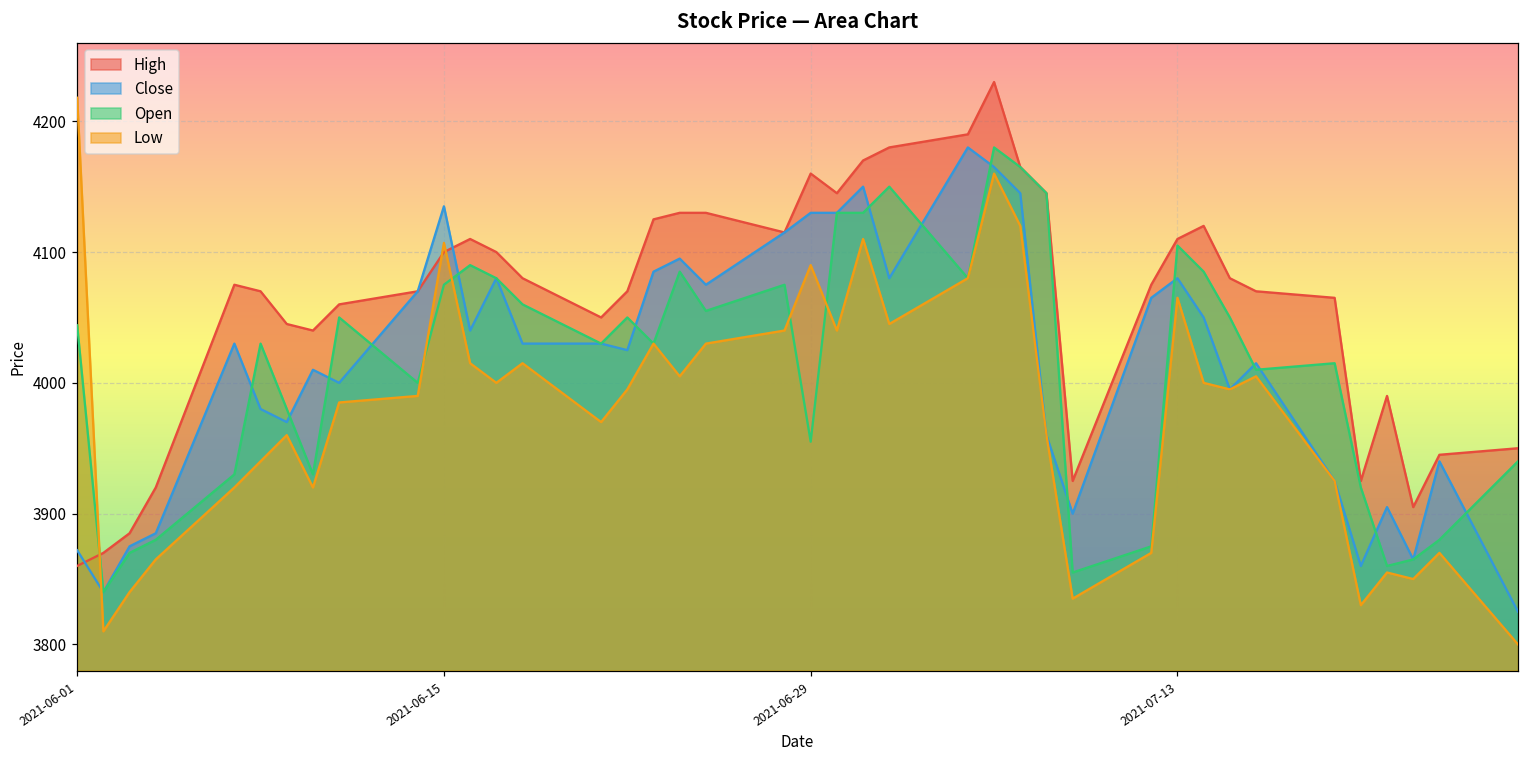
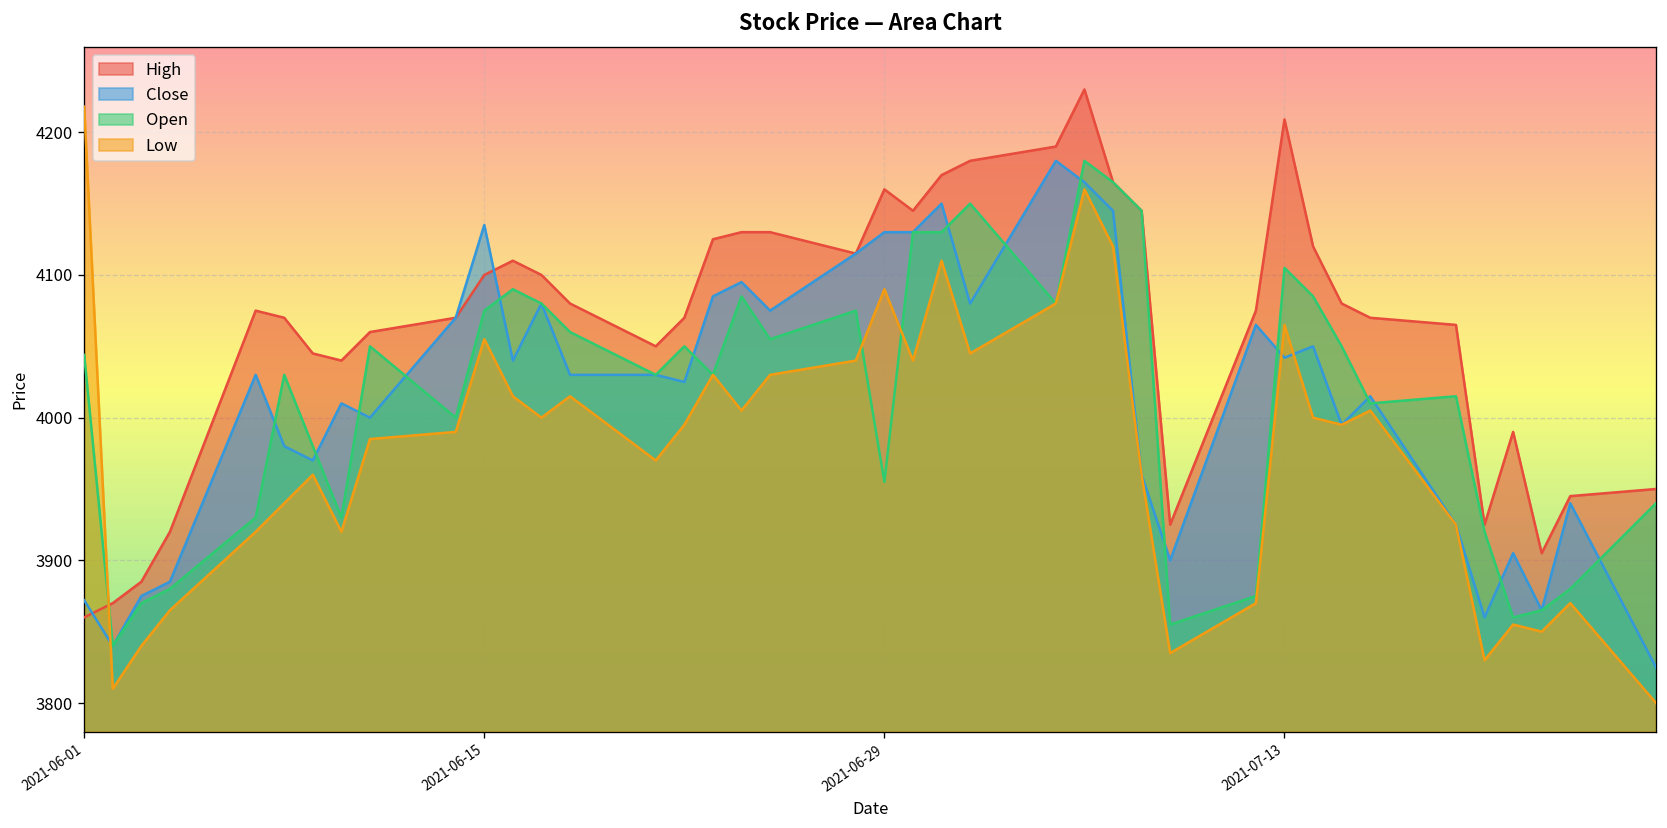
Low, 2021-06-15: 4107 -> 4055
High, 2021-07-13: 4110 -> 4209
Close, 2021-07-13: 4080 -> 4042
